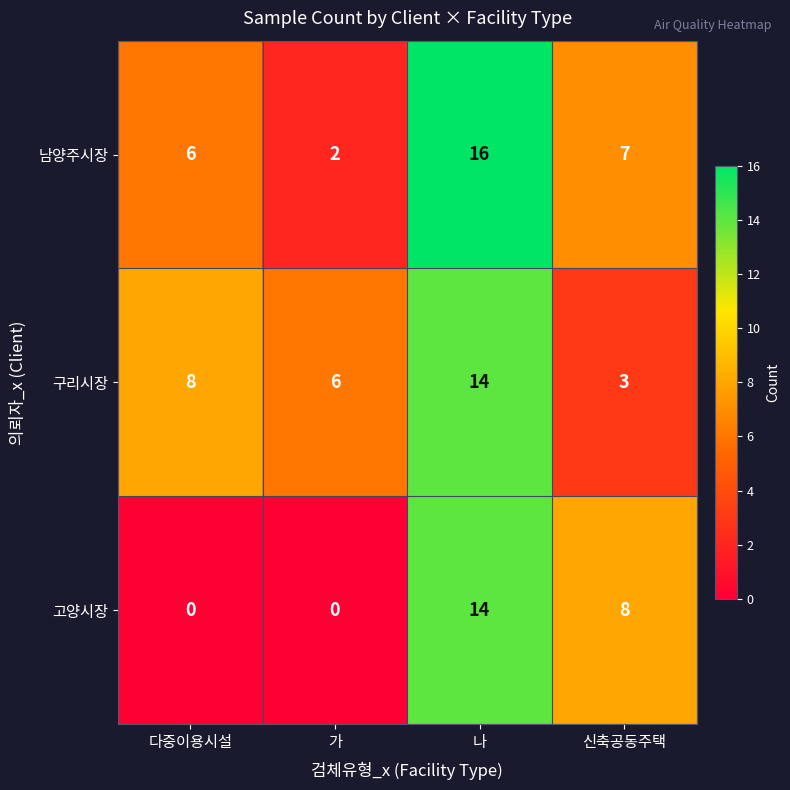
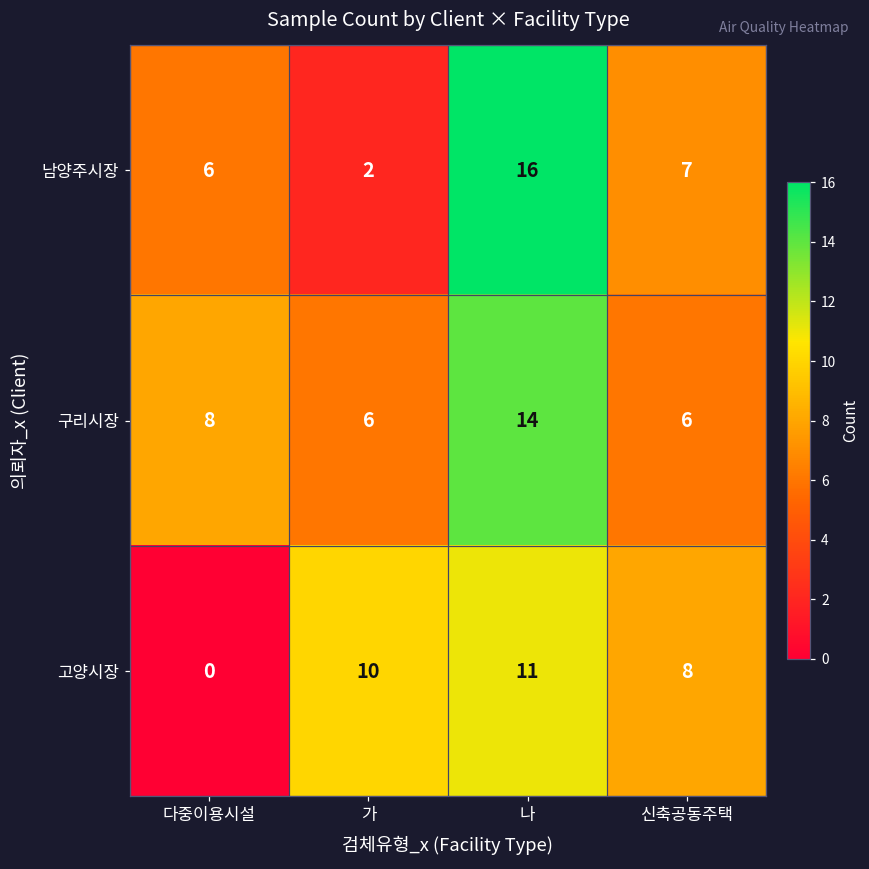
구리시장, 신축공동주택: 3 -> 6
고양시장, 가: 0 -> 10
고양시장, 나: 14 -> 11
